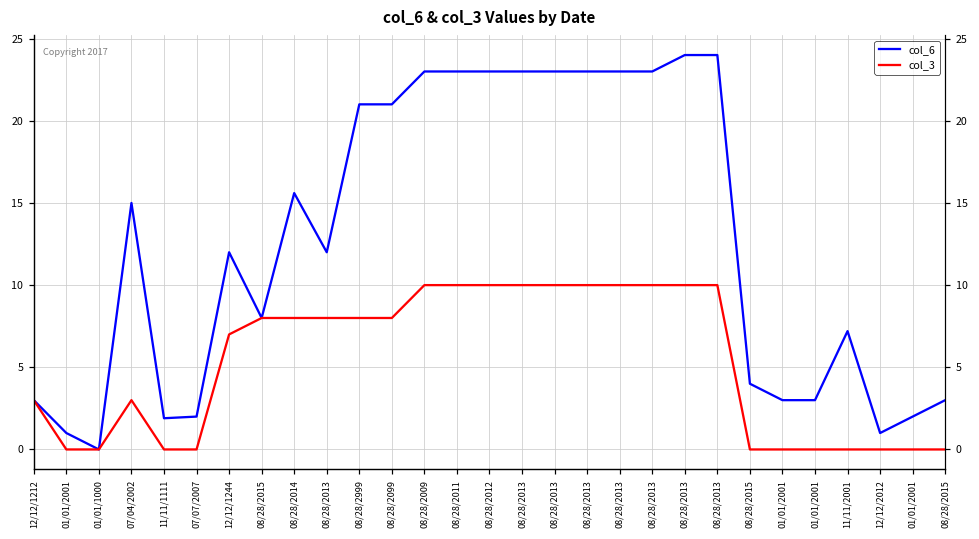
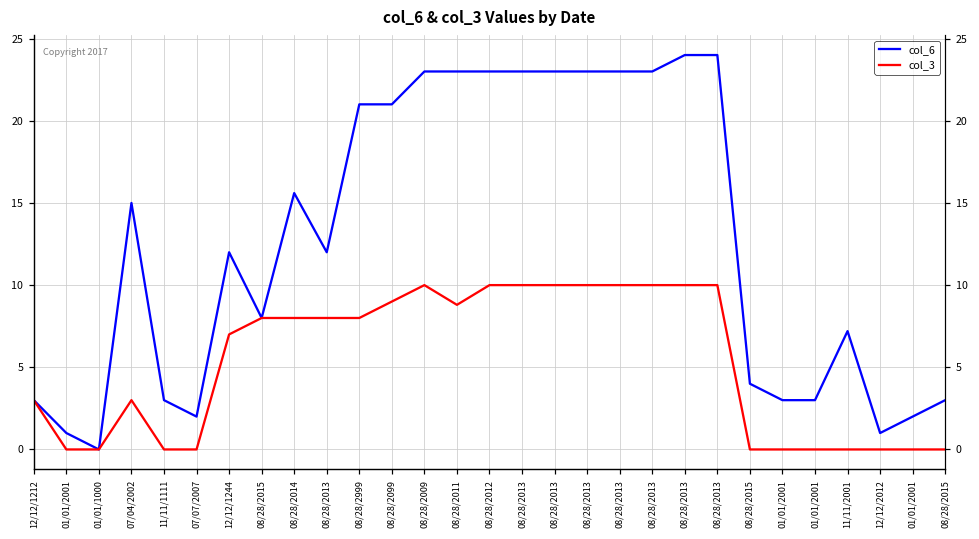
col_6, 11/11/1111: 1.9 -> 3.0
col_3, 08/28/2099: 8 -> 9
col_3, 08/28/2011: 10.0 -> 8.8
